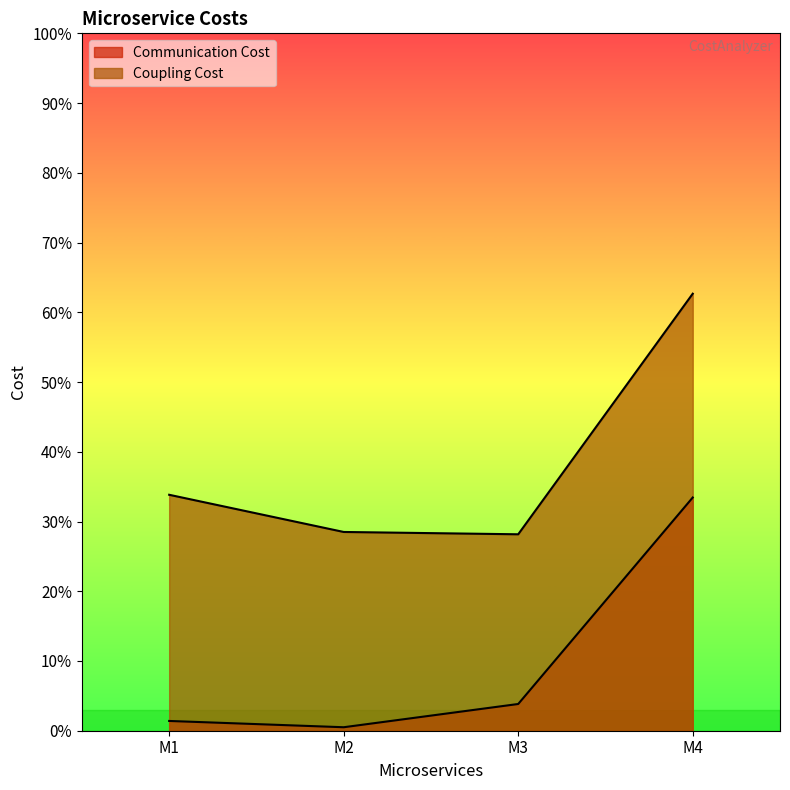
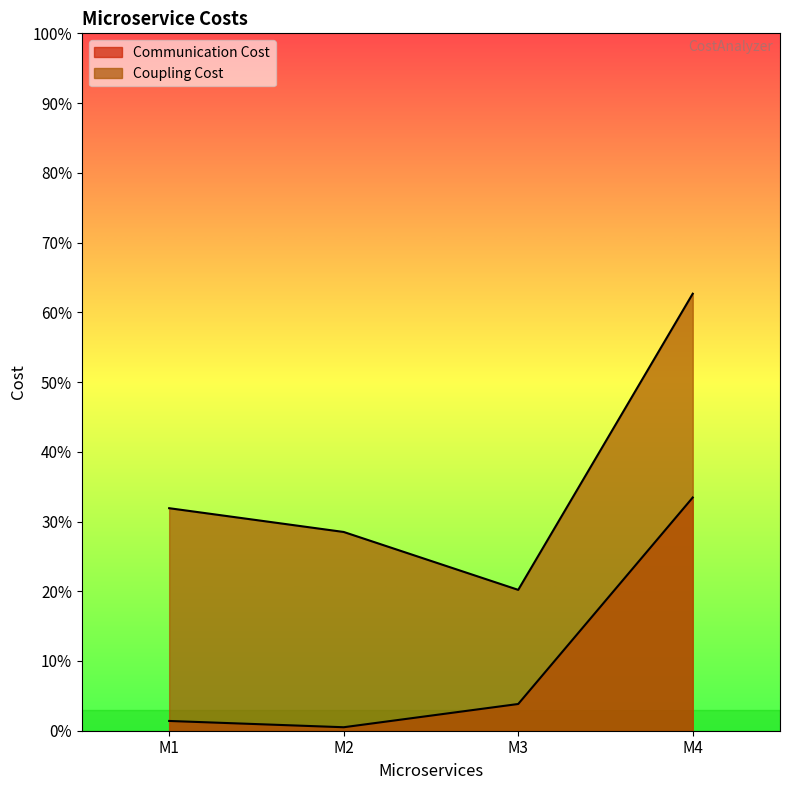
Coupling Cost, M1: 34% -> 32%
Coupling Cost, M3: 28% -> 20%
